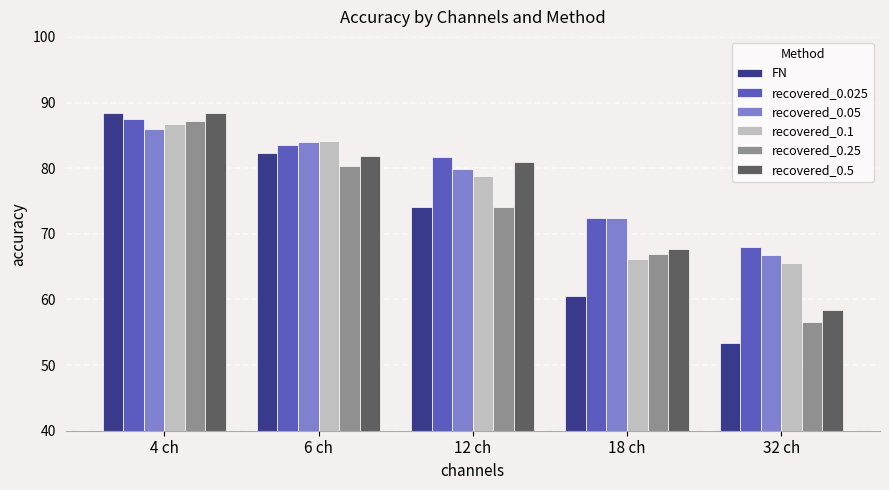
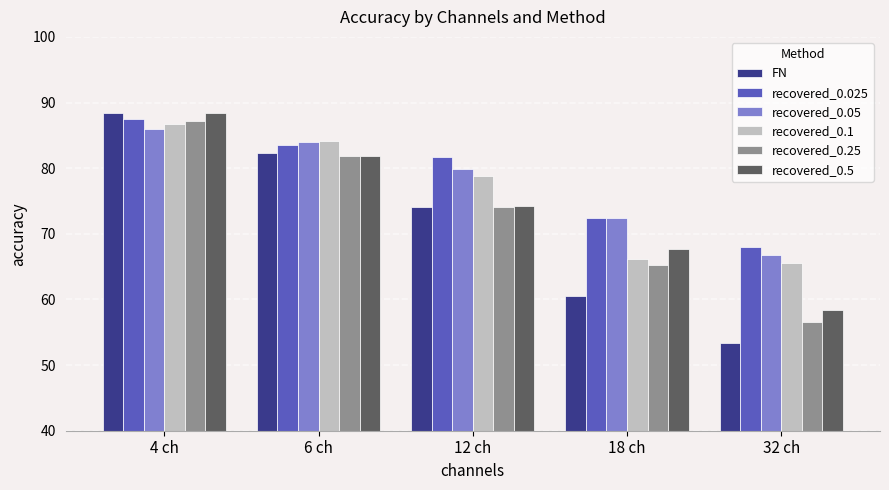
recovered_0.25, 6 ch: 80 -> 82
recovered_0.5, 12 ch: 81 -> 74
recovered_0.25, 18 ch: 67 -> 65
